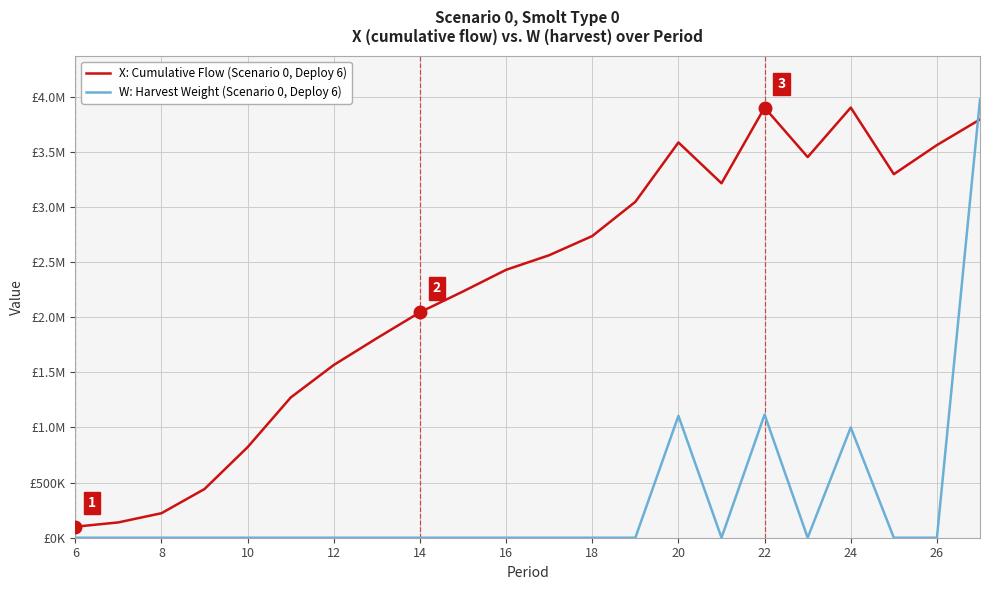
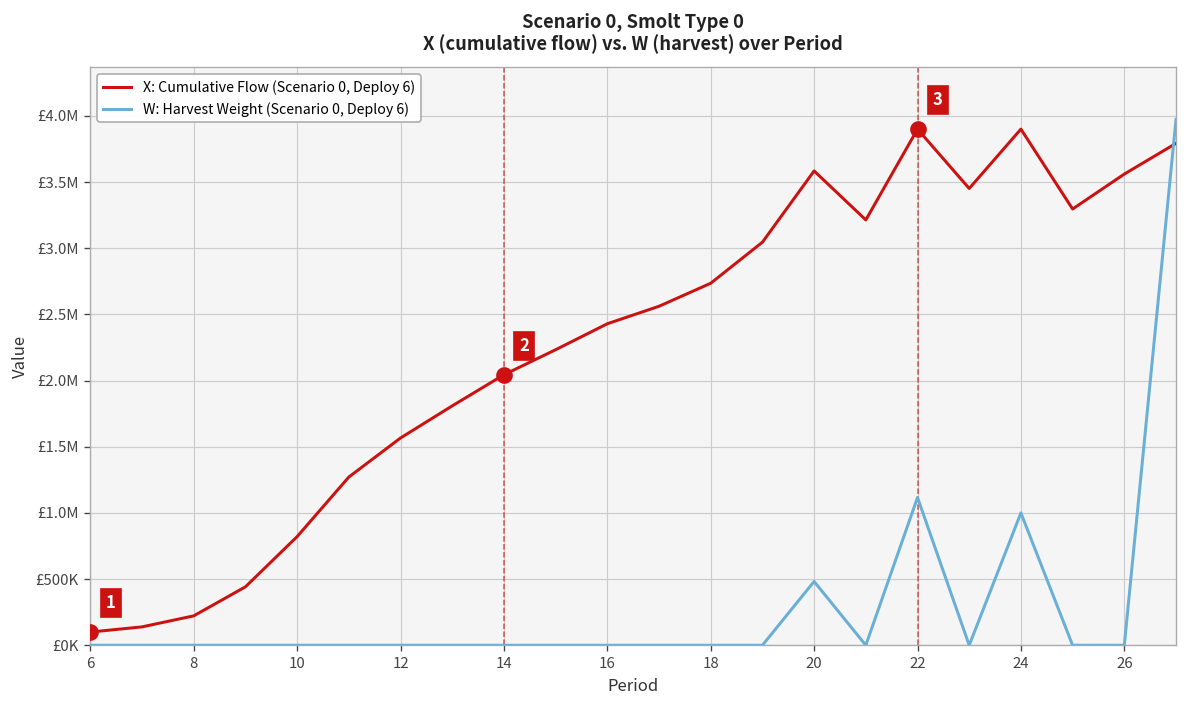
W: Harvest Weight (Scenario 0, Deploy 6), 20: £1110000 -> £480000
